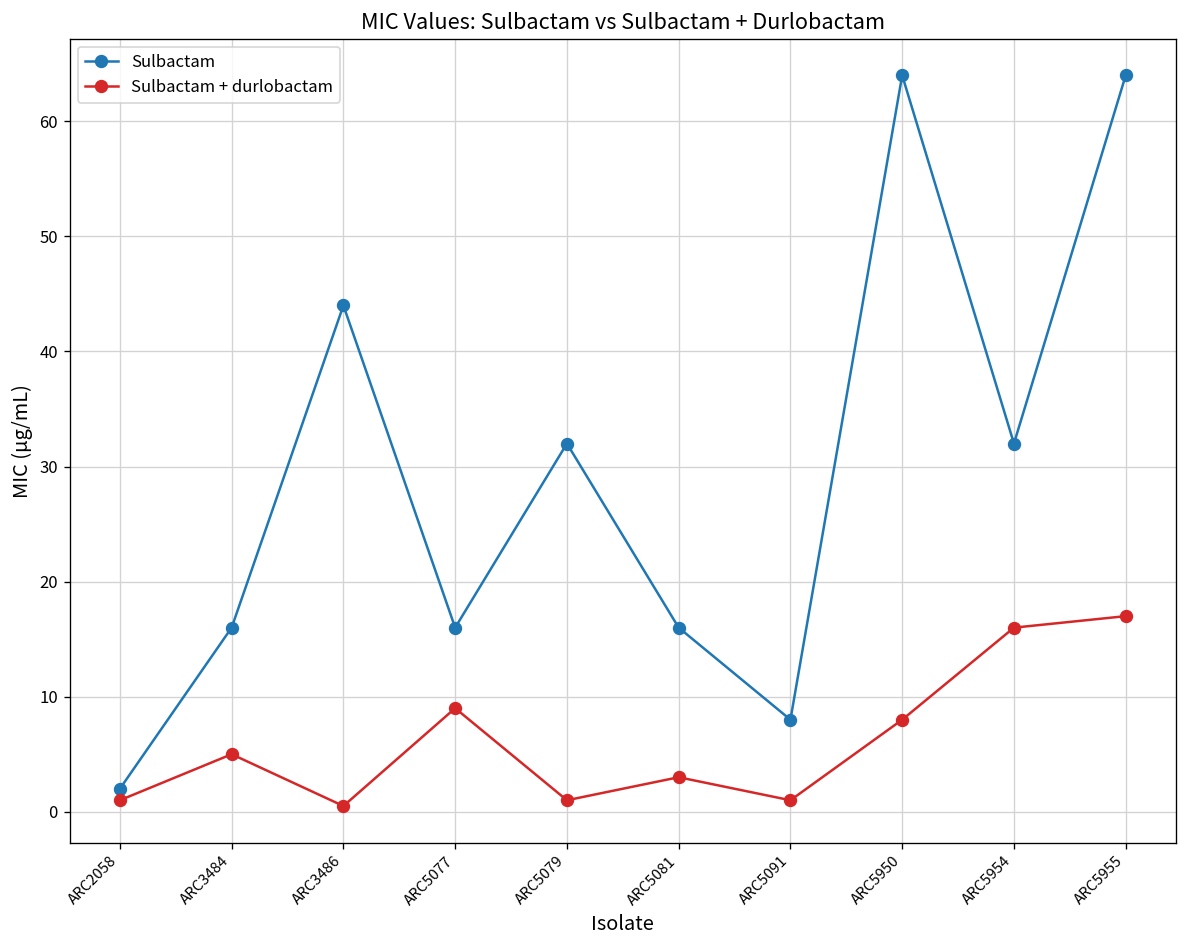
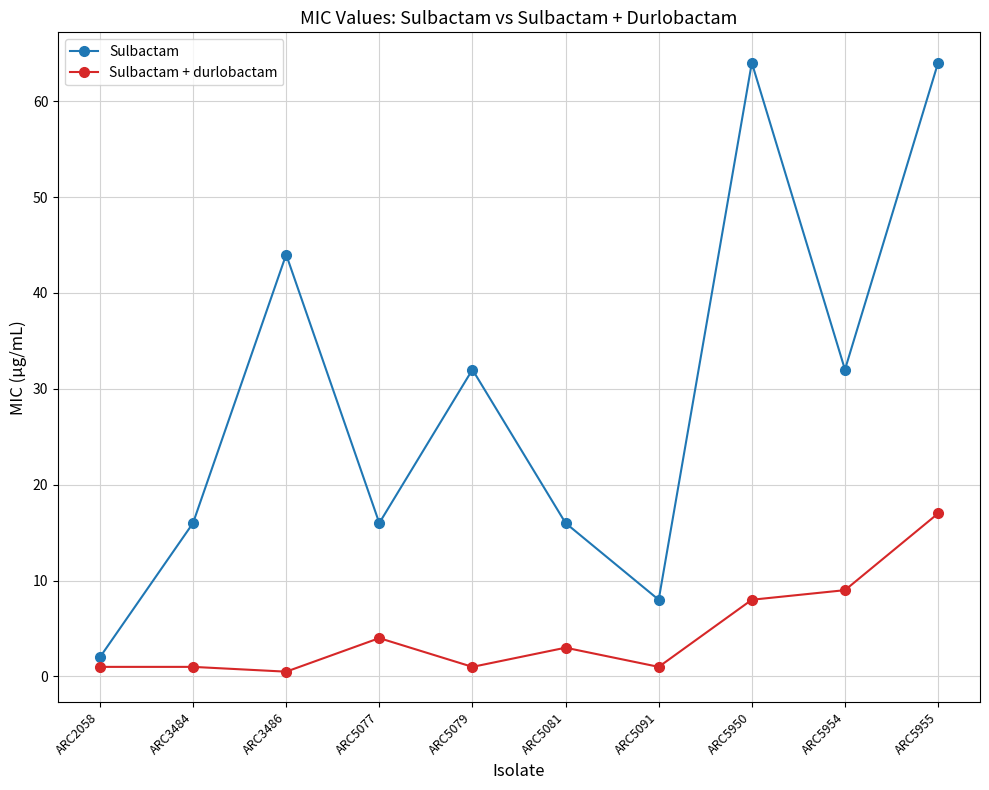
Sulbactam + durlobactam, ARC3484: 5 -> 1
Sulbactam + durlobactam, ARC5077: 9 -> 4
Sulbactam + durlobactam, ARC5954: 16 -> 9
